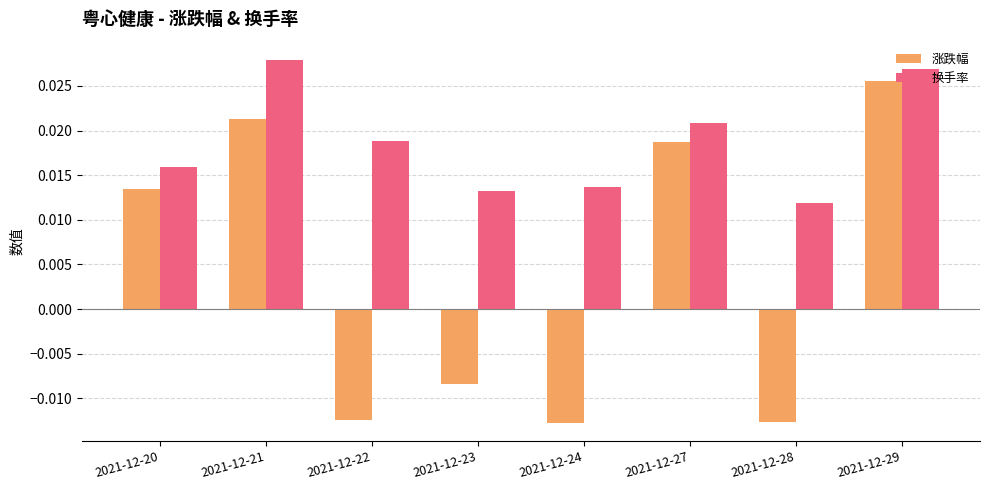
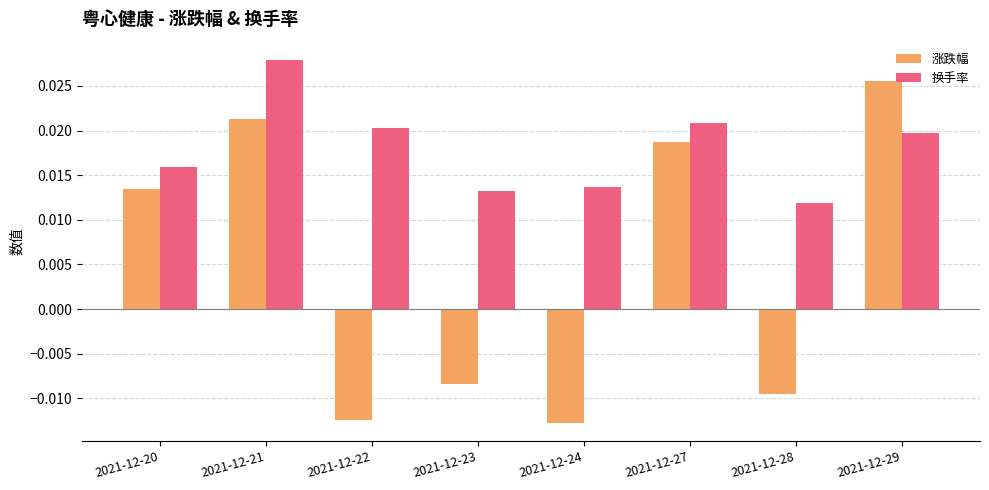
换手率, 2021-12-22: 0.019 -> 0.020
涨跌幅, 2021-12-28: -0.013 -> -0.010
换手率, 2021-12-29: 0.027 -> 0.020
